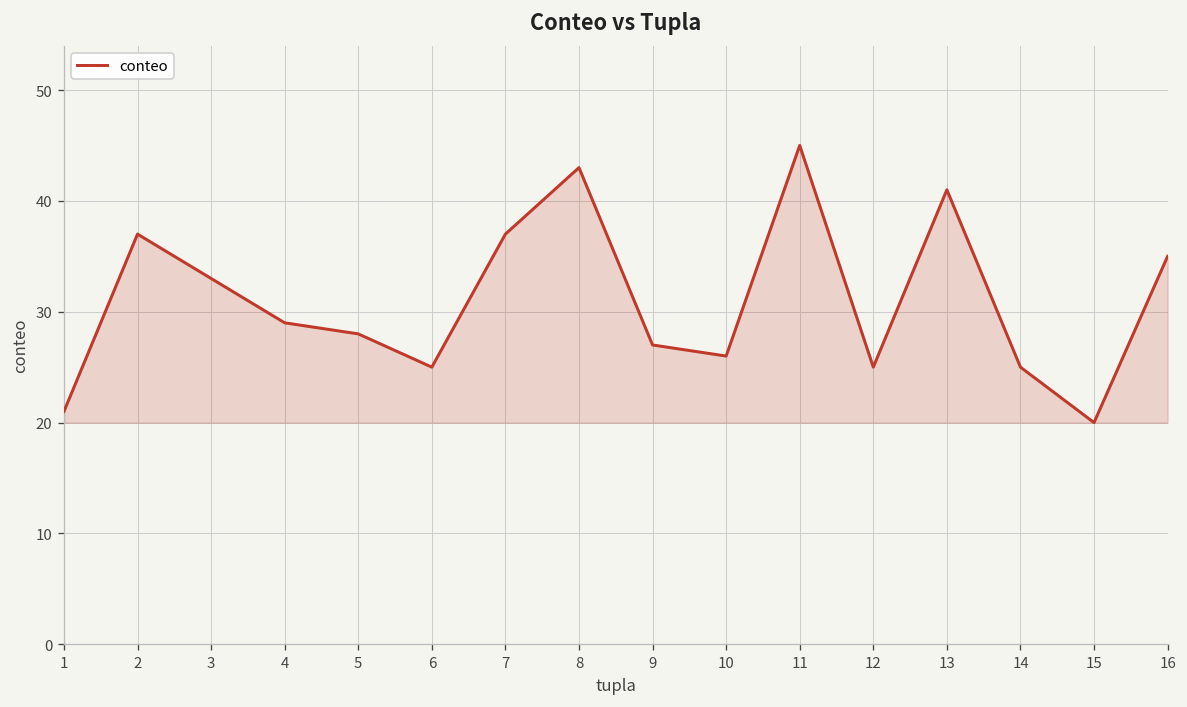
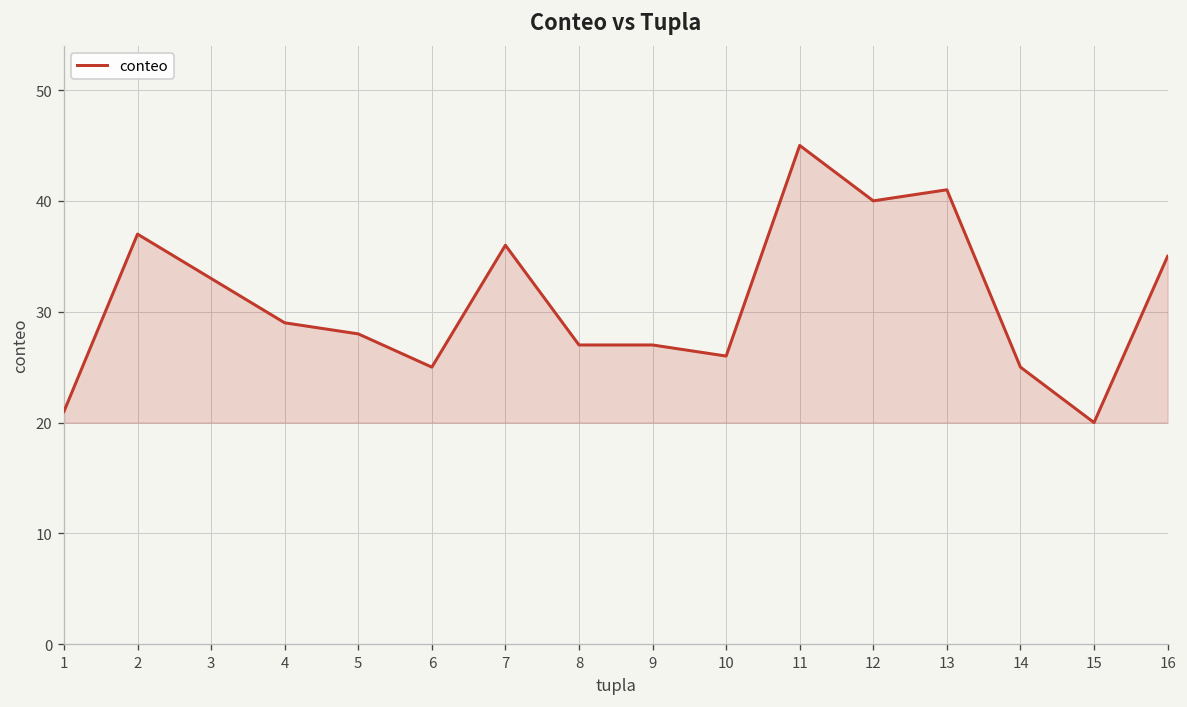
7: 37 -> 36
8: 43 -> 27
12: 25 -> 40
